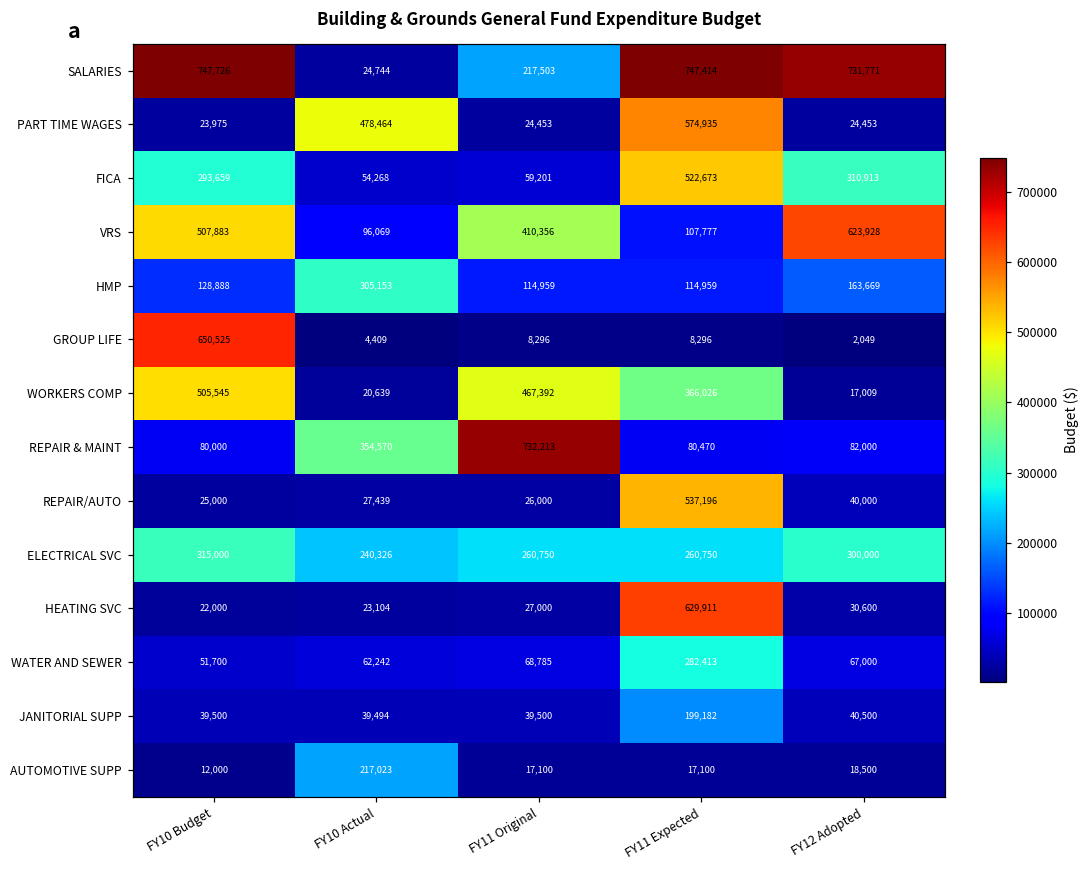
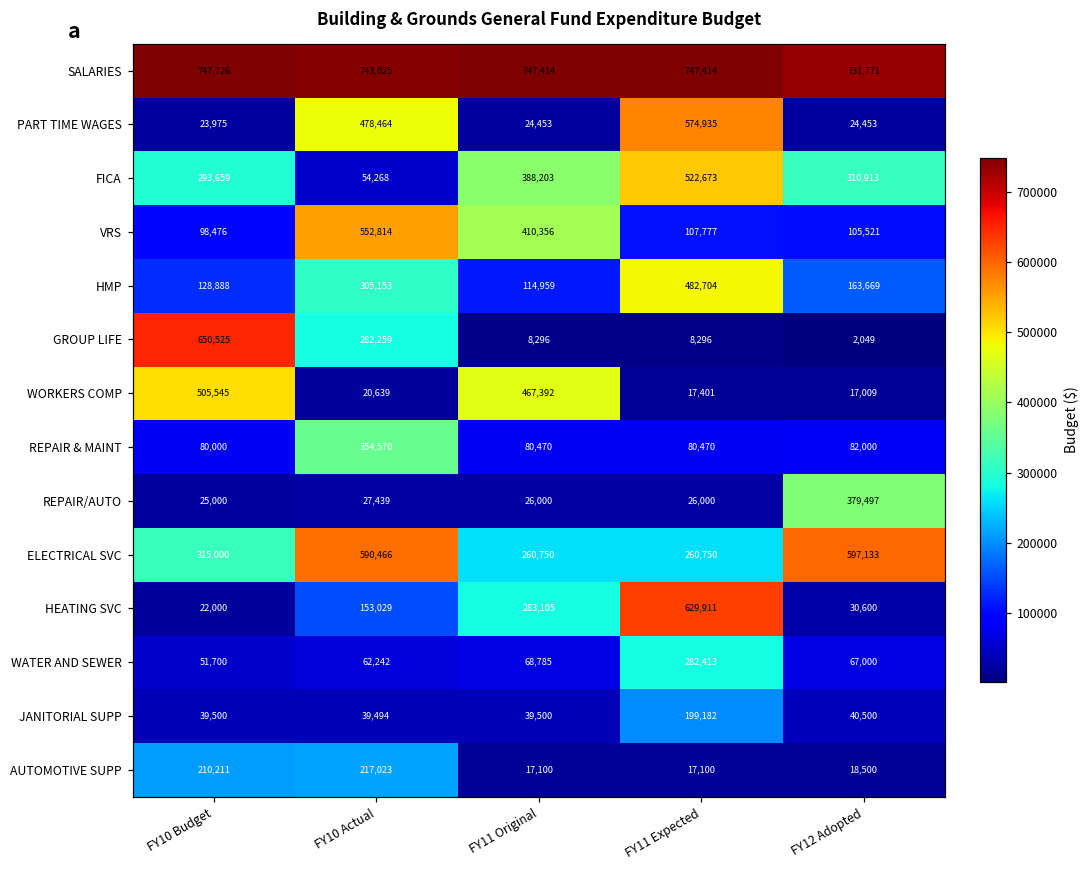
SALARIES, FY10 Actual: 24,744 -> 743,025
SALARIES, FY11 Original: 217,503 -> 747,414
FICA, FY11 Original: 59,201 -> 388,203
VRS, FY10 Budget: 507,883 -> 98,476
VRS, FY10 Actual: 96,069 -> 552,814
VRS, FY12 Adopted: 623,928 -> 105,521
HMP, FY11 Expected: 114,959 -> 482,704
GROUP LIFE, FY10 Actual: 4,409 -> 282,259
WORKERS COMP, FY11 Expected: 366,026 -> 17,401
REPAIR & MAINT, FY11 Original: 732,213 -> 80,470
REPAIR/AUTO, FY11 Expected: 537,196 -> 26,000
REPAIR/AUTO, FY12 Adopted: 40,000 -> 379,497
ELECTRICAL SVC, FY10 Actual: 240,326 -> 590,466
ELECTRICAL SVC, FY12 Adopted: 300,000 -> 597,133
HEATING SVC, FY10 Actual: 23,104 -> 153,029
HEATING SVC, FY11 Original: 27,000 -> 283,105
AUTOMOTIVE SUPP, FY10 Budget: 12,000 -> 210,211
